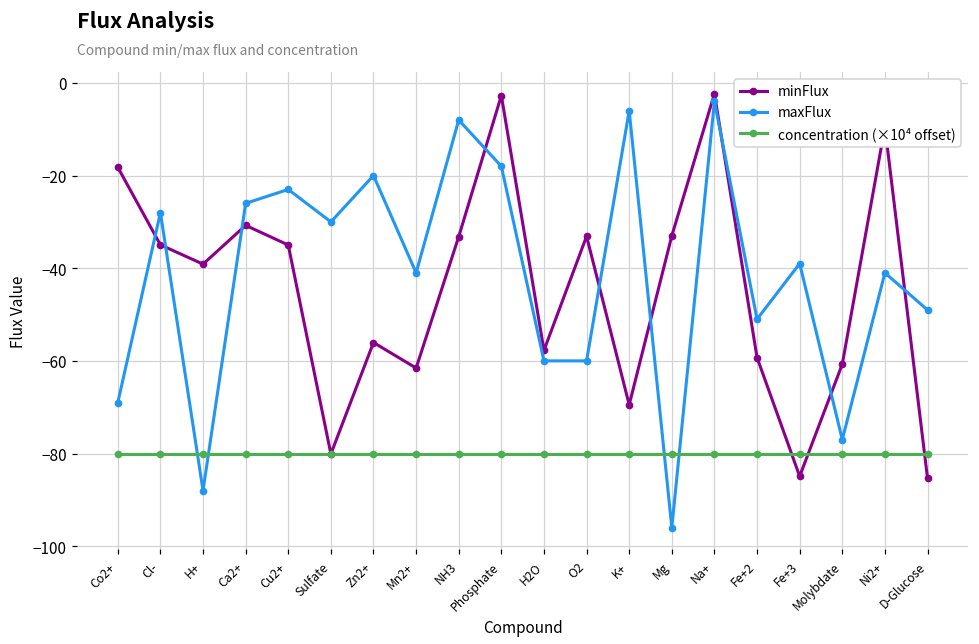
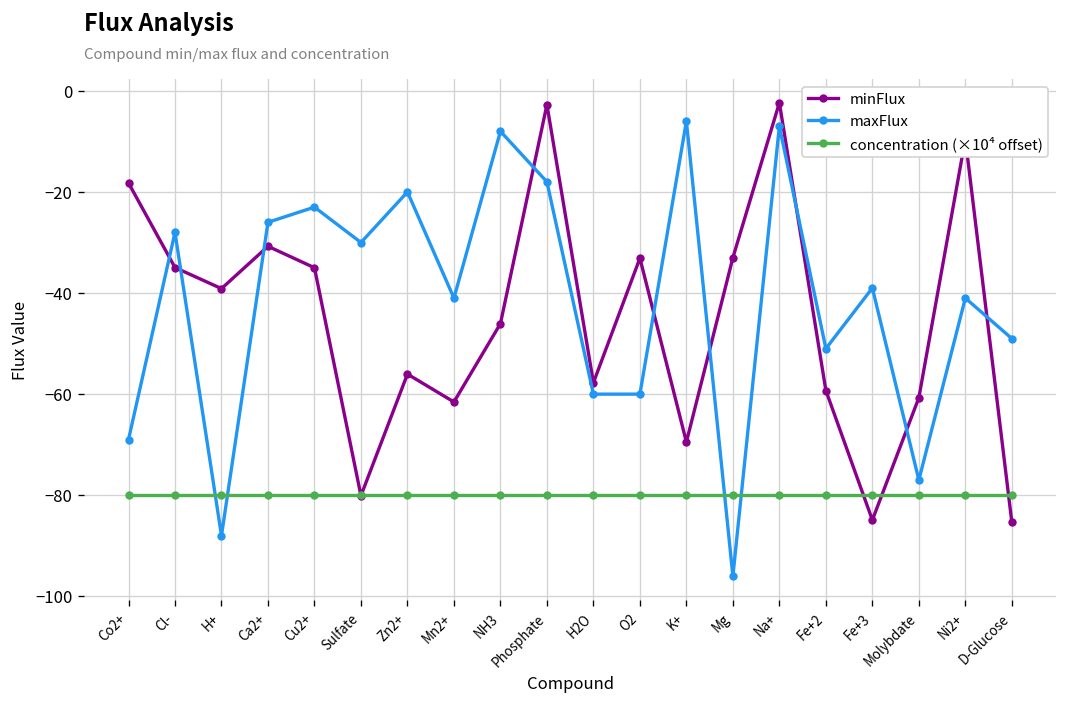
minFlux, NH3: -33 -> -46
maxFlux, Na+: -4 -> -7
